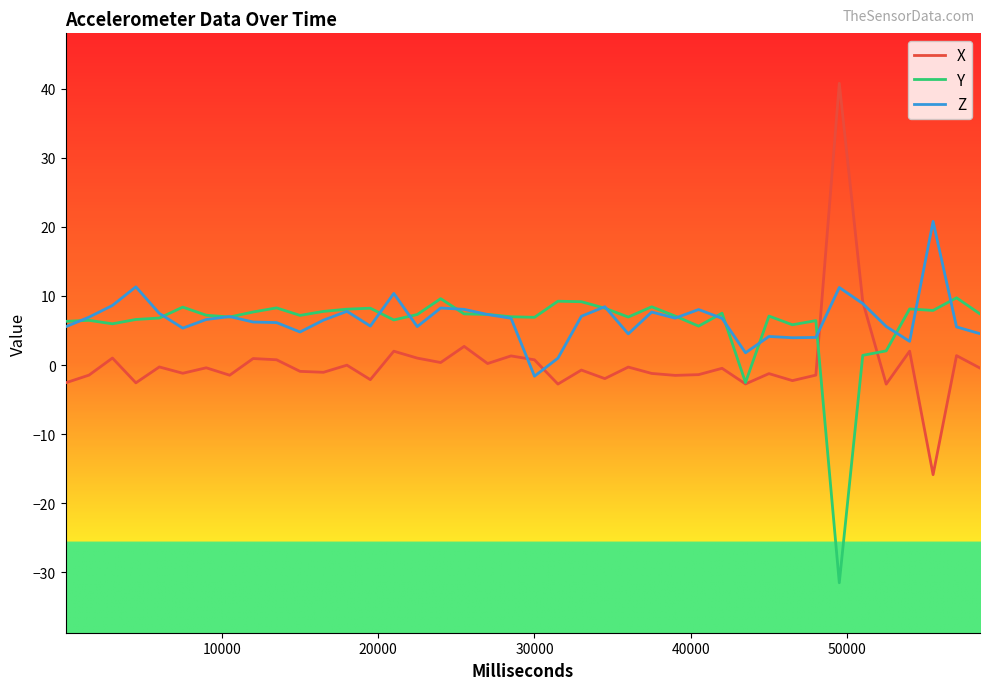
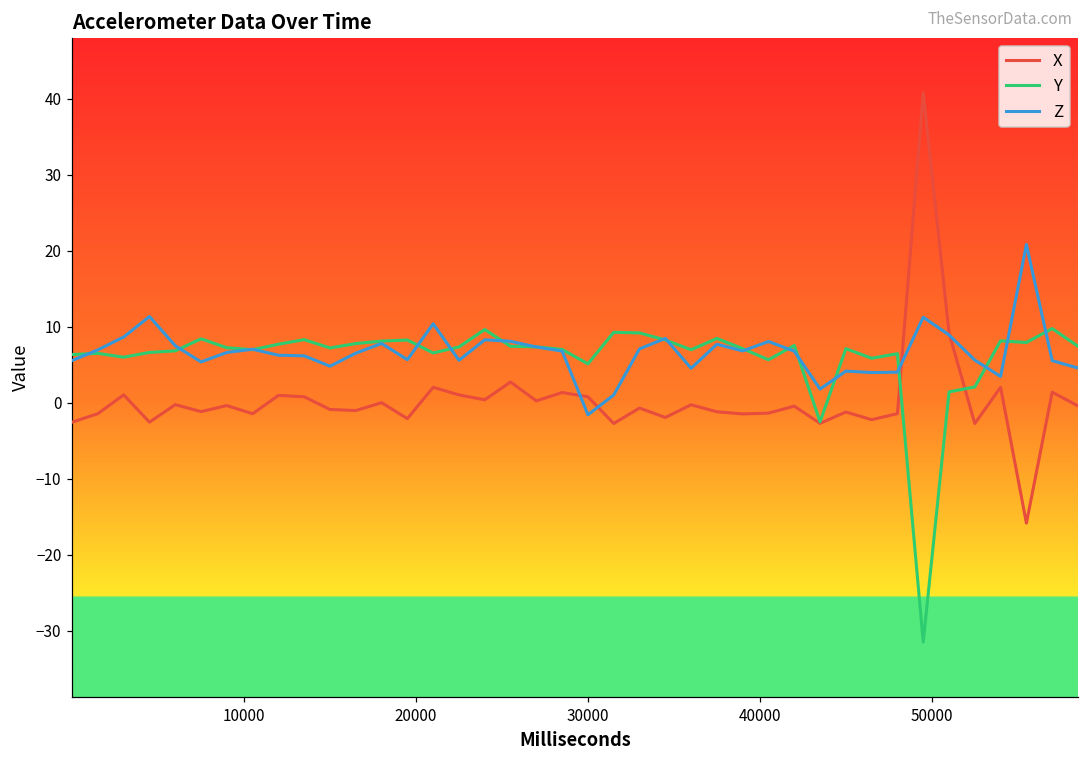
Y, 30000: 7 -> 5
